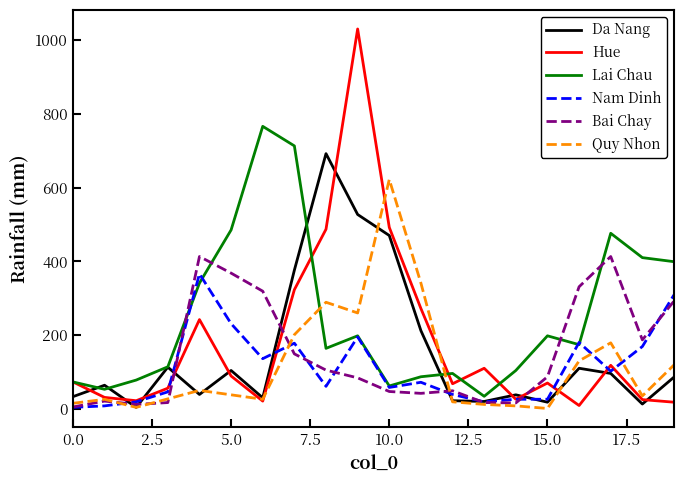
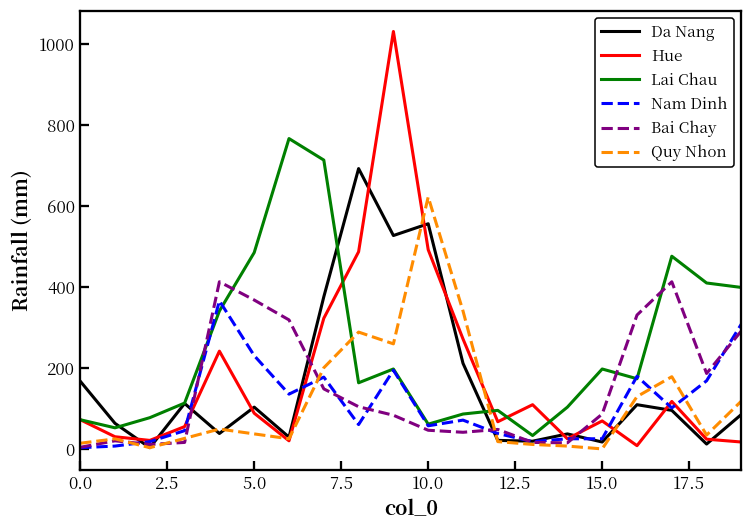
Da Nang, 0.0: 30 -> 170
Da Nang, 10.0: 470 -> 560
